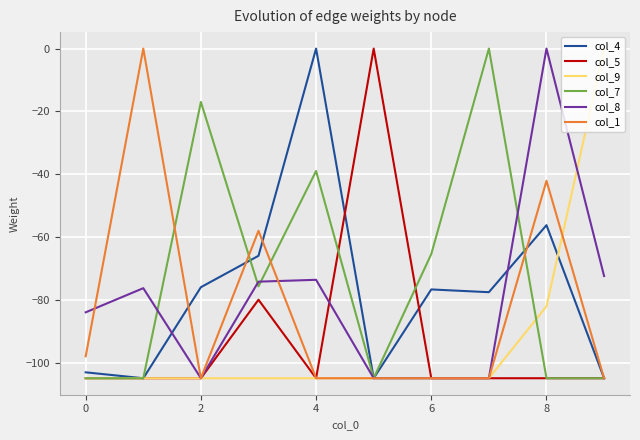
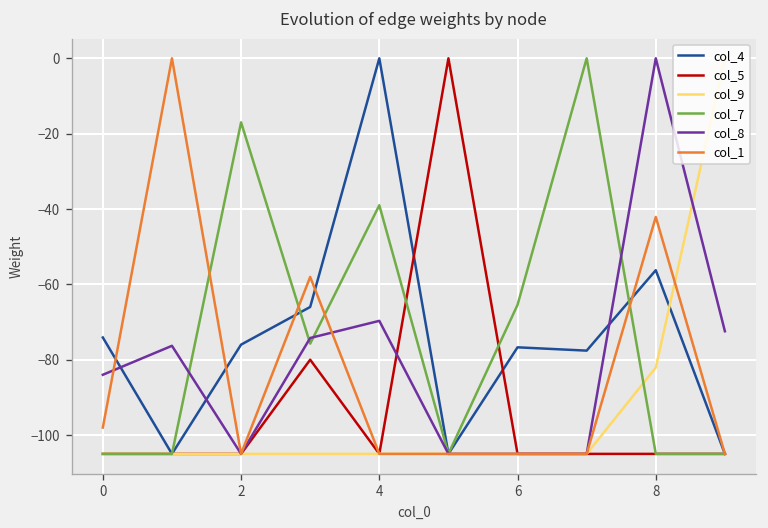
col_4, 0: -103 -> -74
col_8, 4: -74 -> -70
